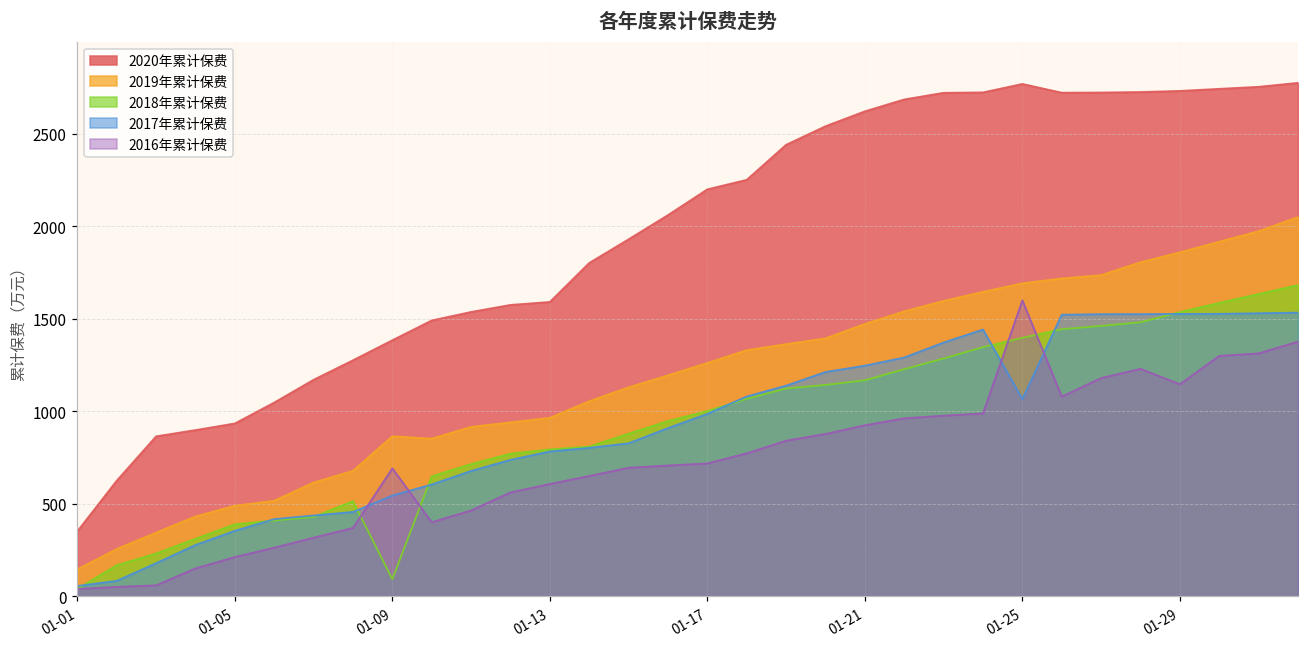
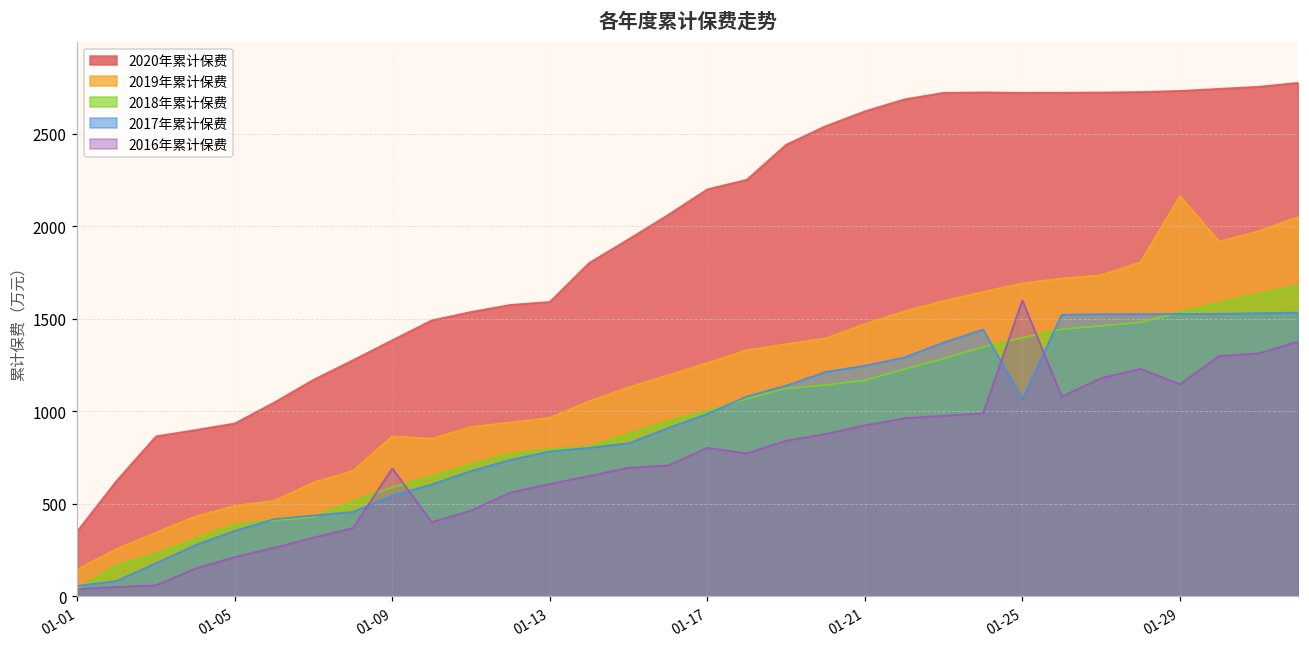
2018年累计保费, 01-09: 90 -> 590
2016年累计保费, 01-17: 720 -> 800
2020年累计保费, 01-25: 2770 -> 2720
2019年累计保费, 01-29: 1860 -> 2160
